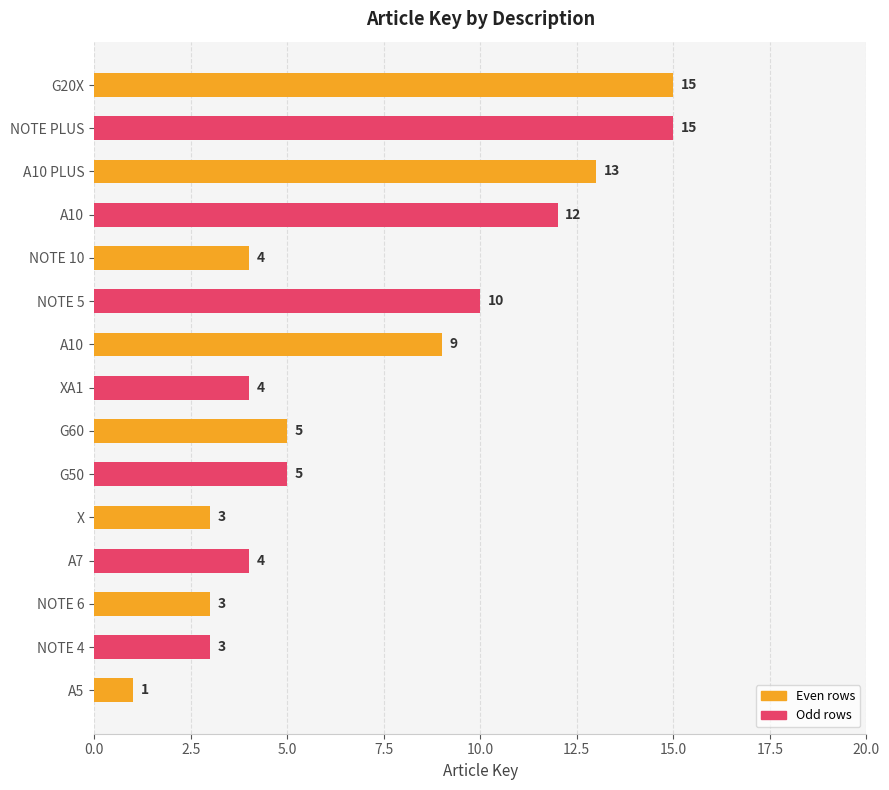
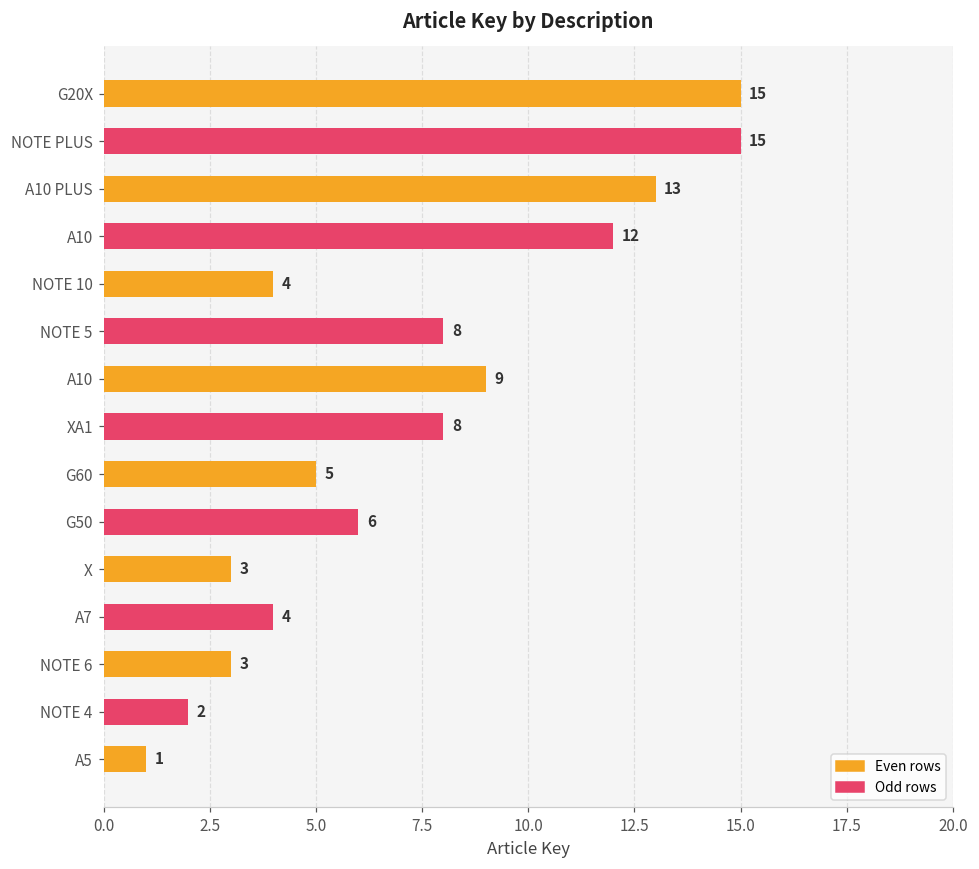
NOTE 5: 10 -> 8
XA1: 4 -> 8
G50: 5 -> 6
NOTE 4: 3 -> 2
